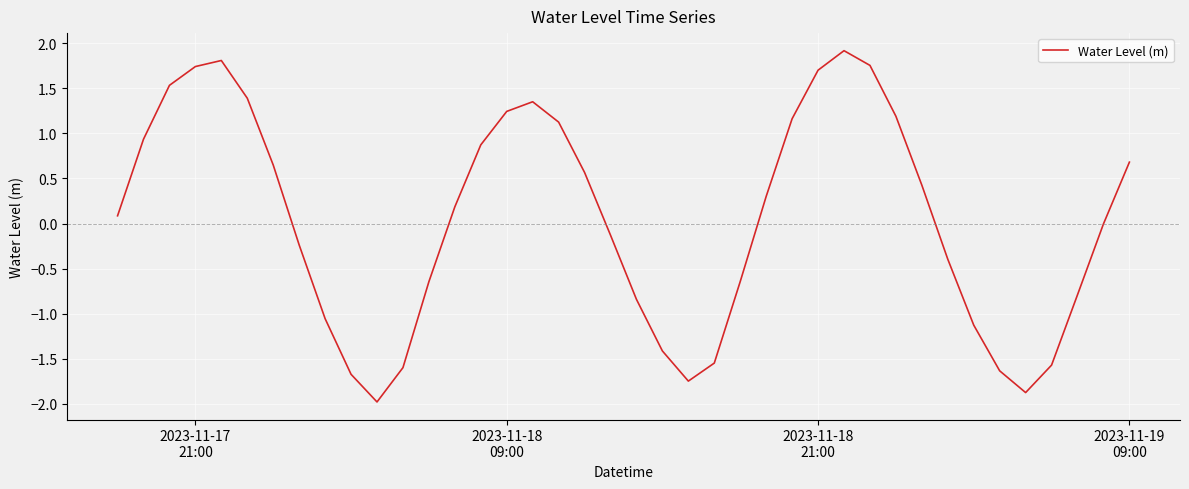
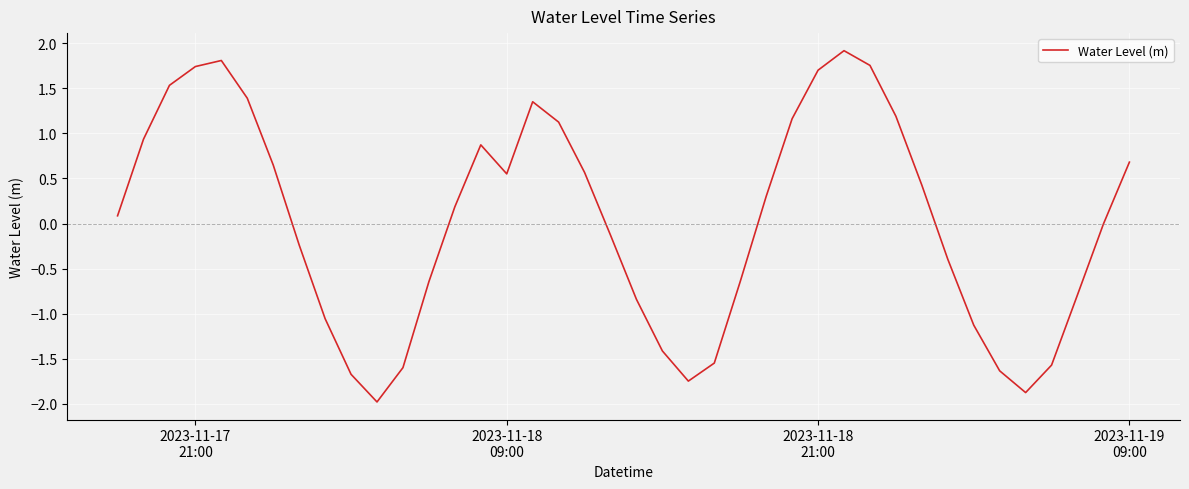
2023-11-18 09:00: 1.2 -> 0.6
